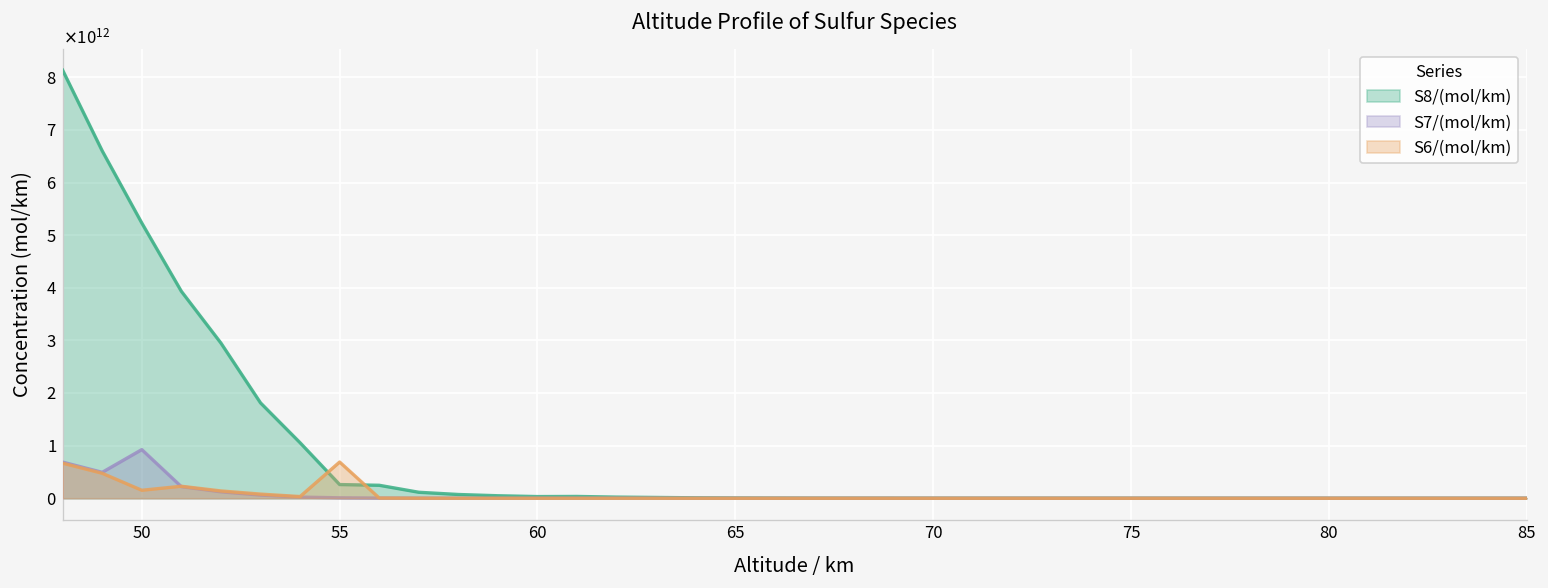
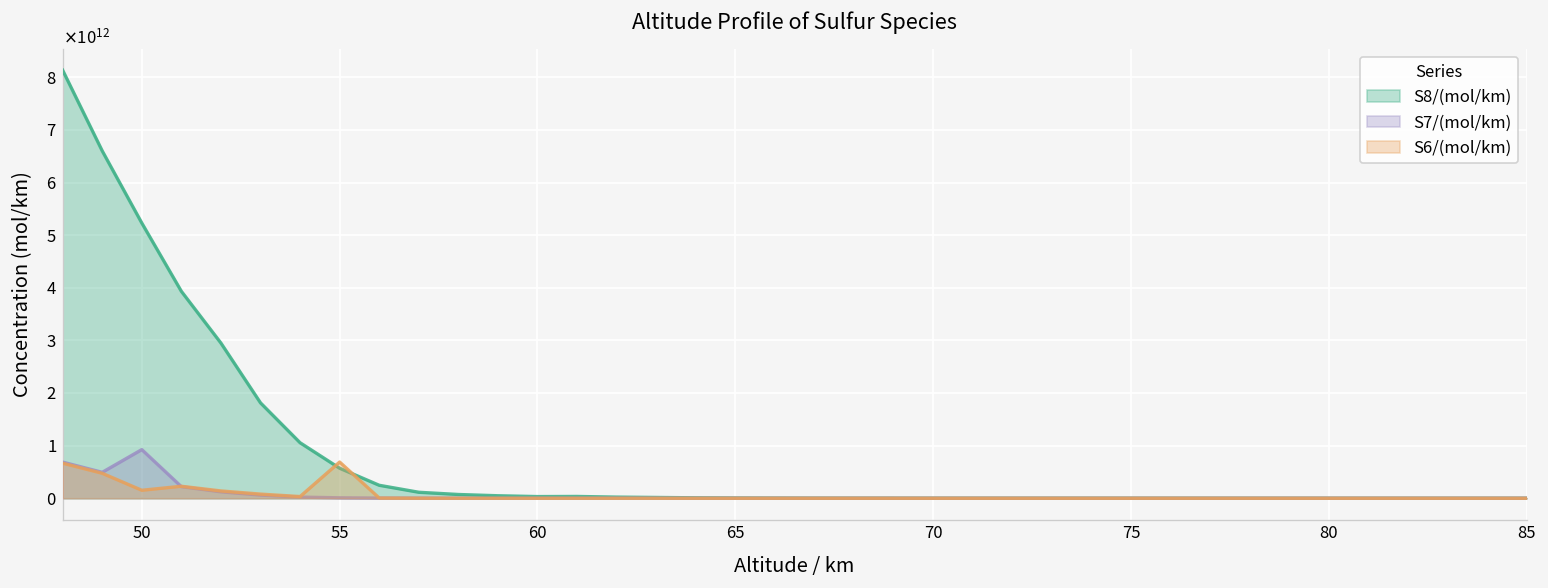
S8/(mol/km), 55: 300000000000 -> 600000000000
